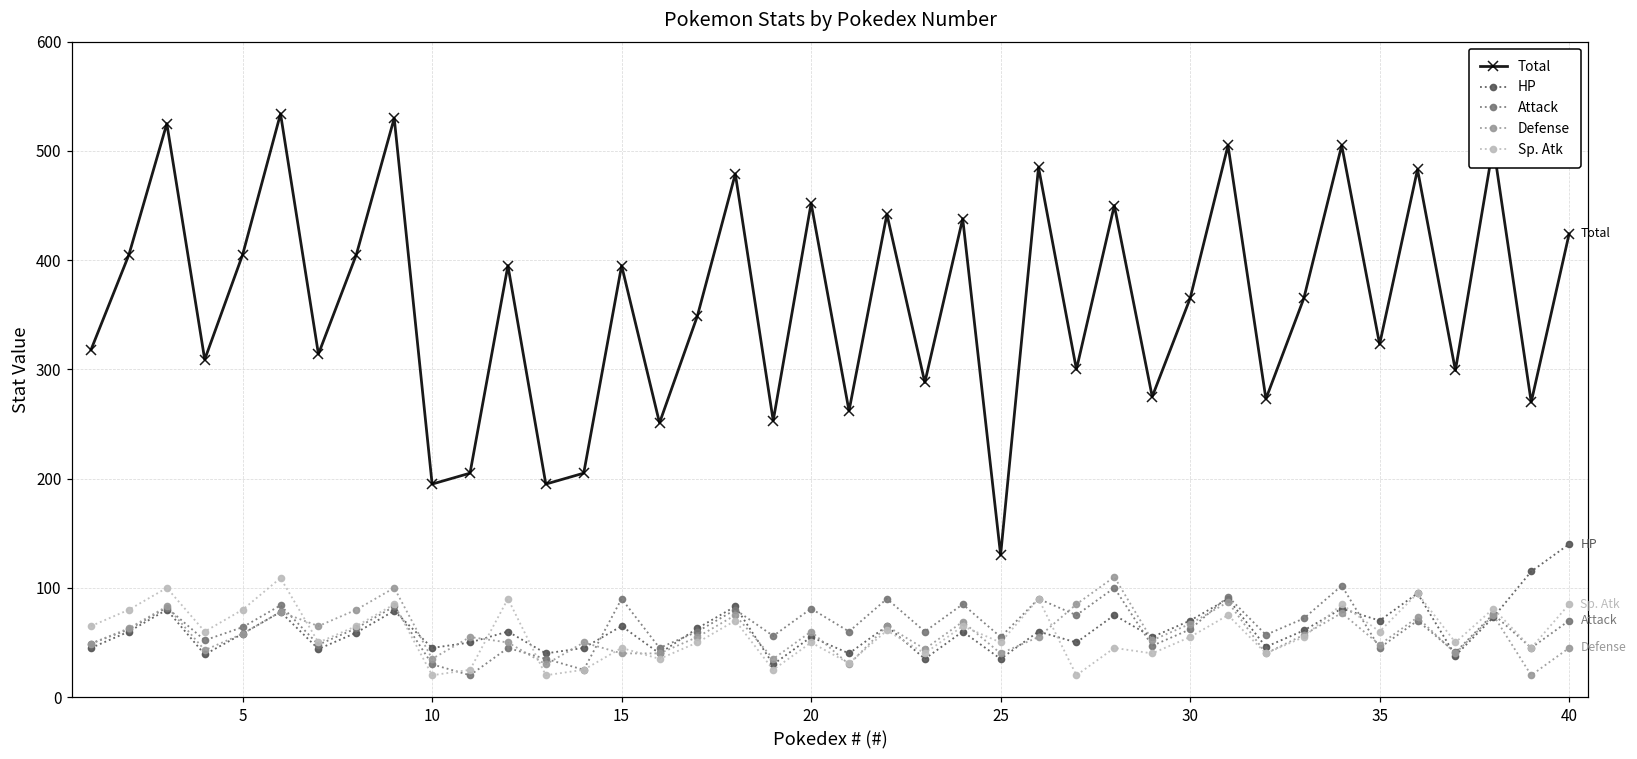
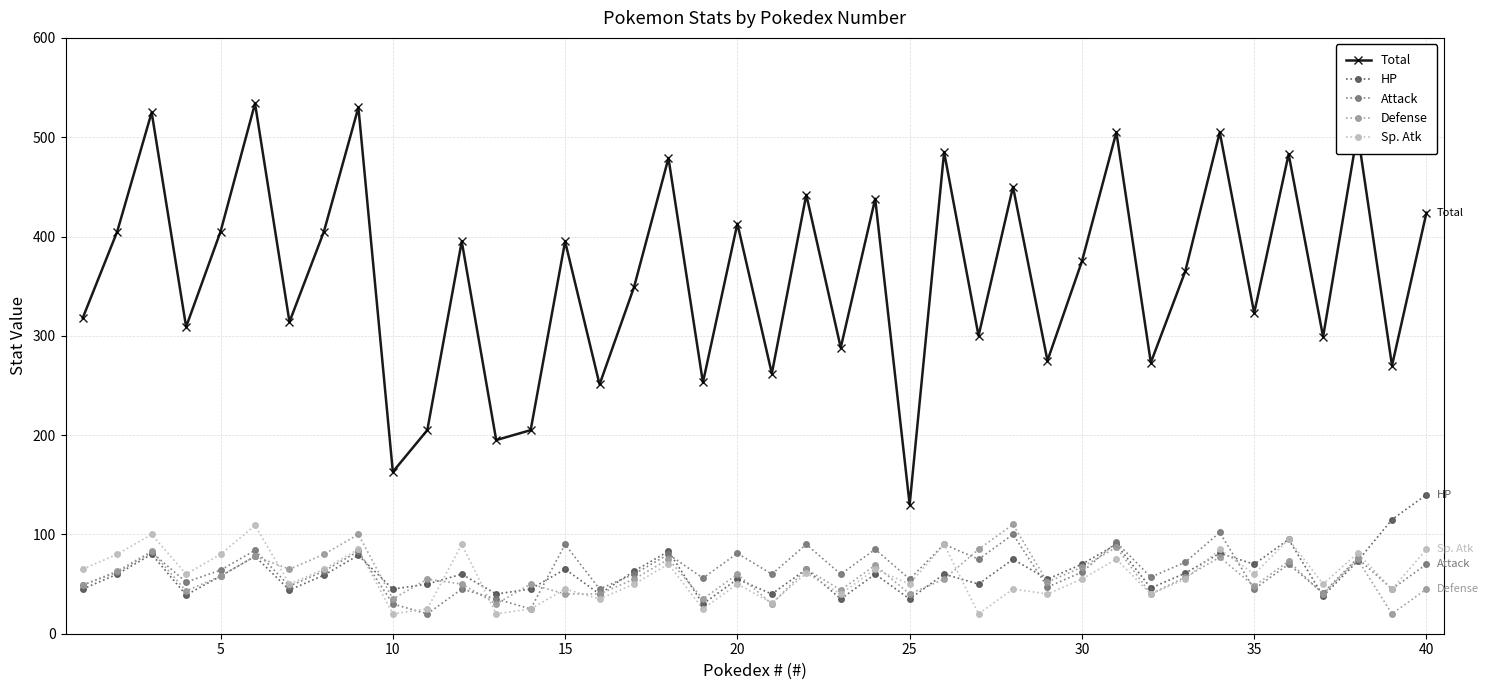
Total, 10: 200 -> 160
Total, 20: 450 -> 410
Total, 30: 370 -> 380
